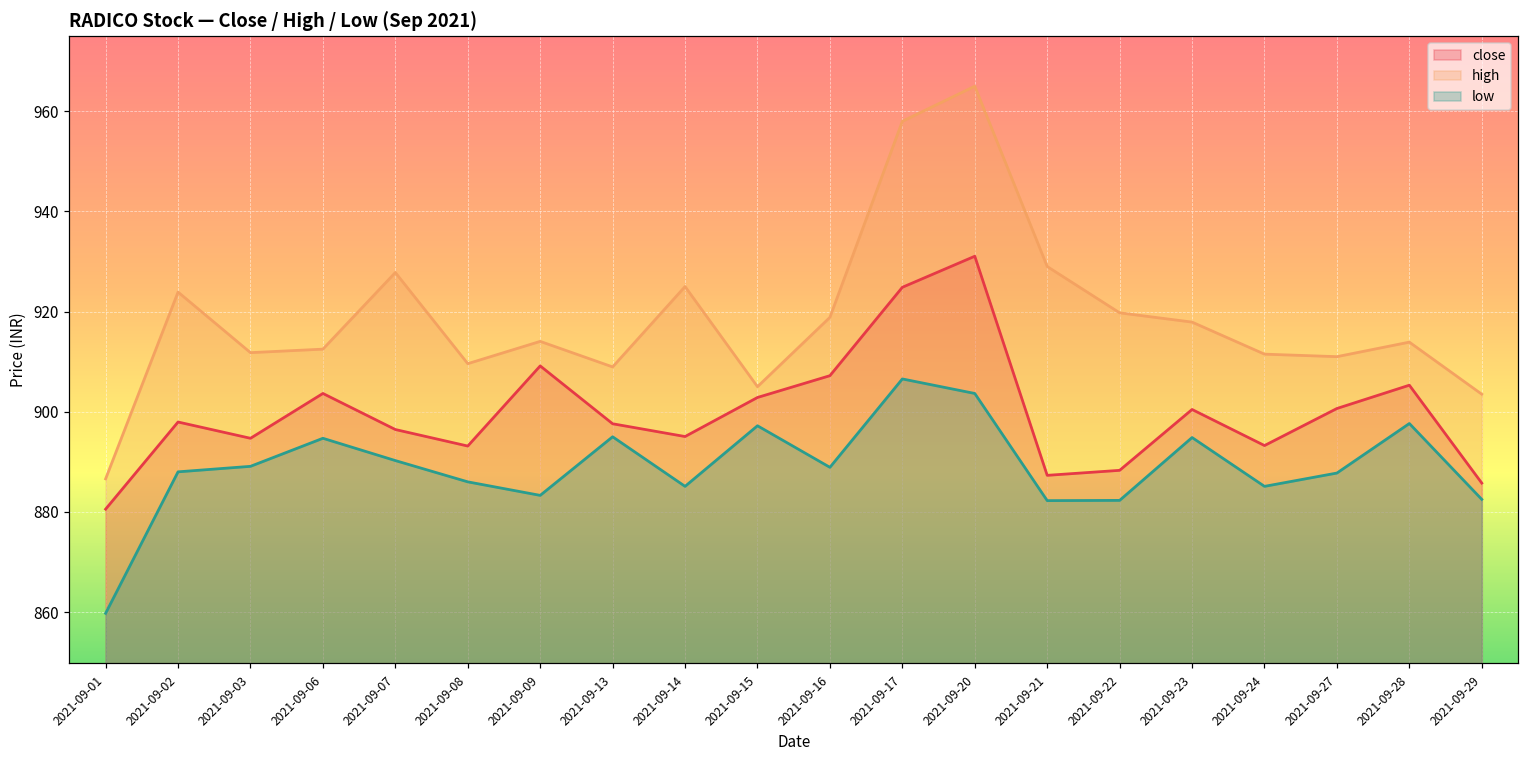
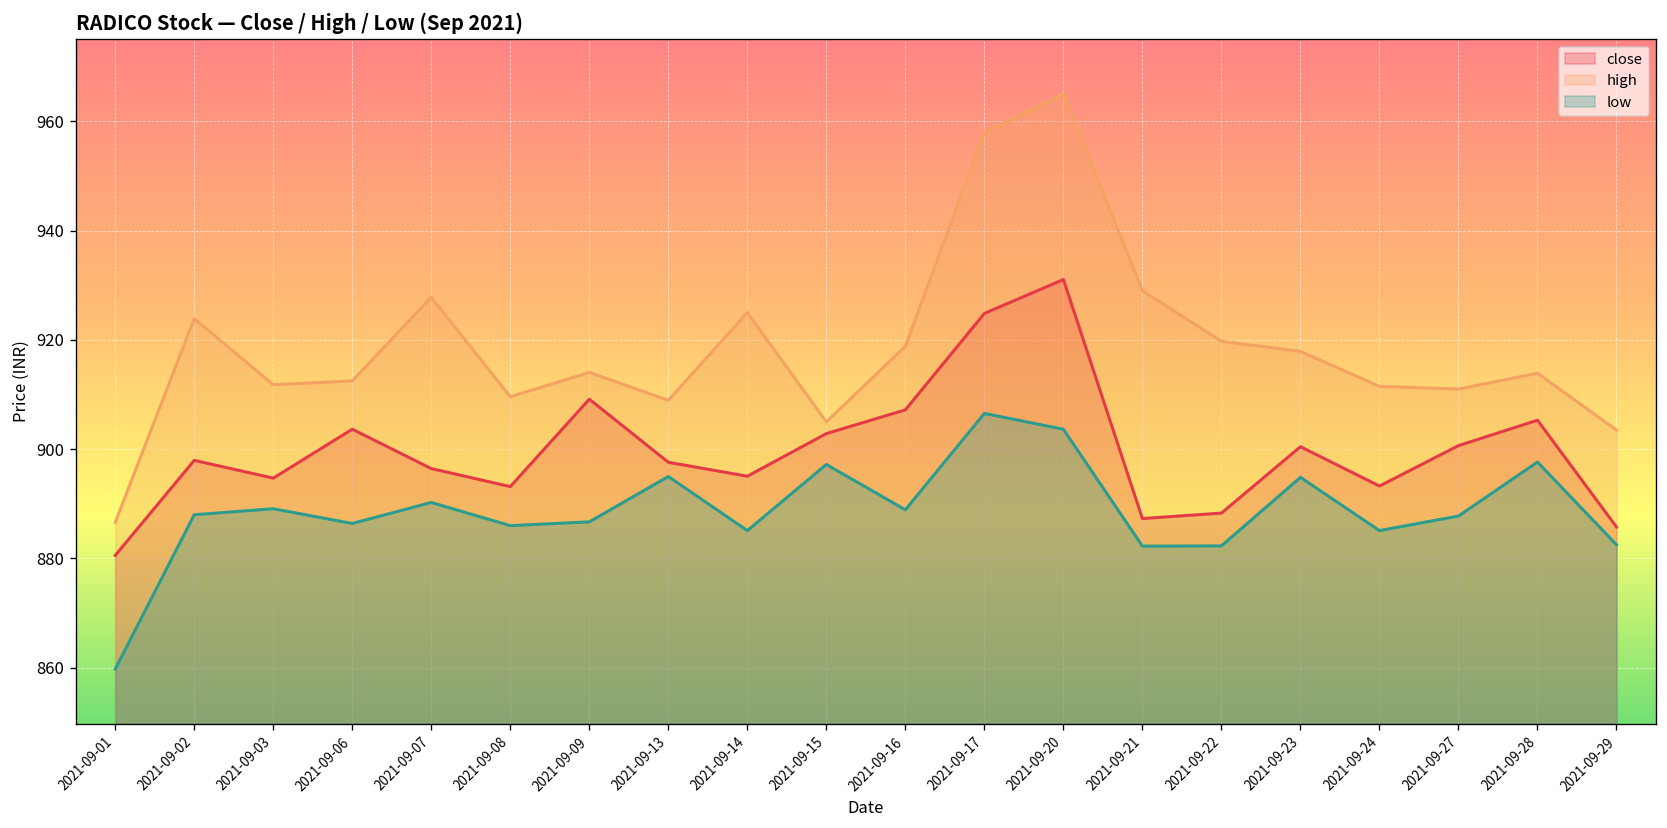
low, 2021-09-06: 895 -> 886
low, 2021-09-09: 883 -> 887
